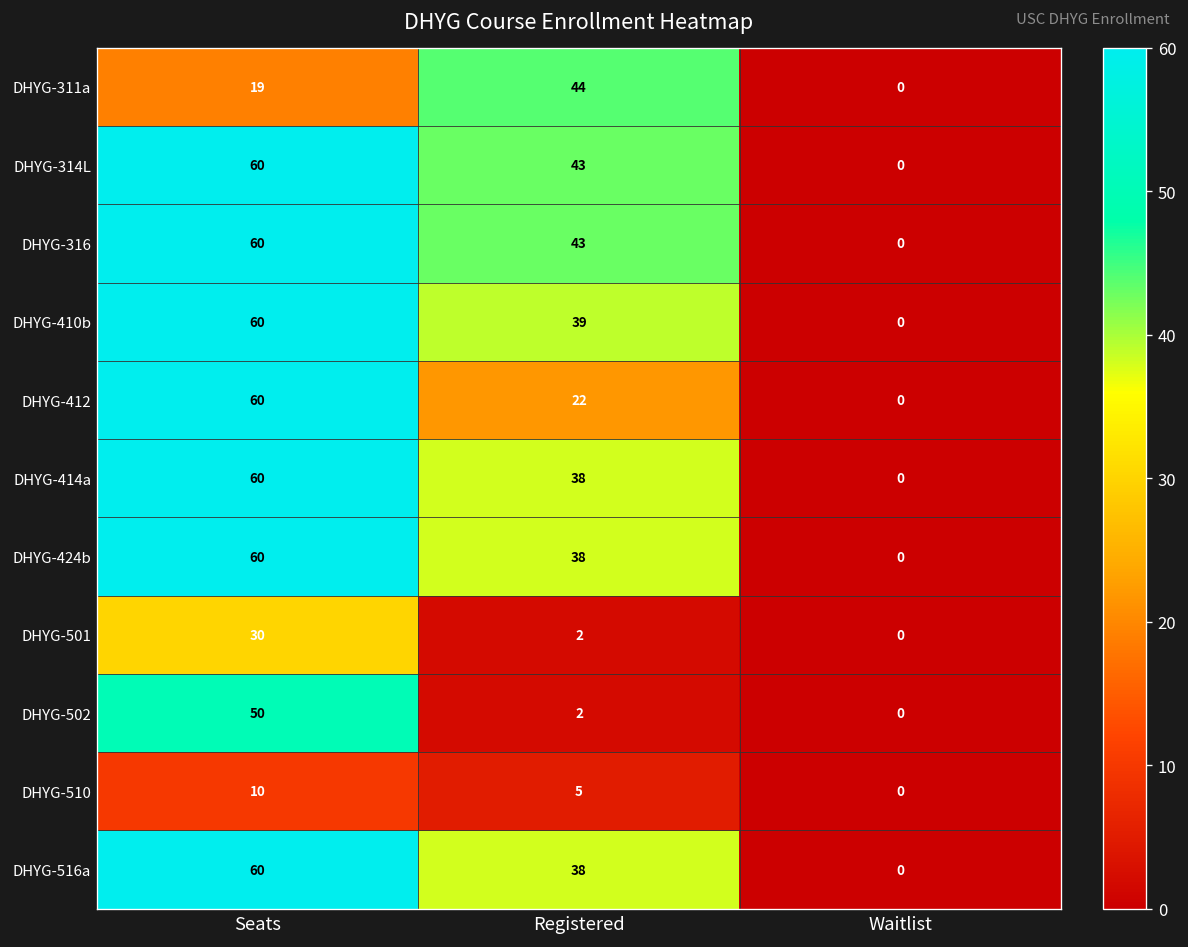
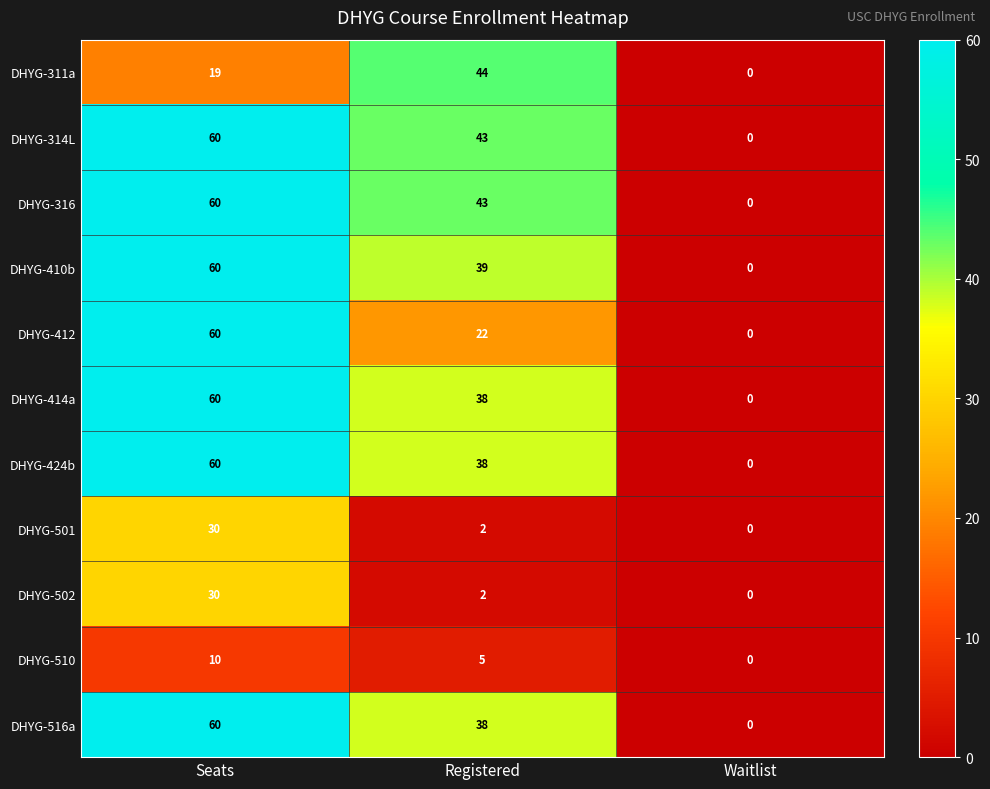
DHYG-502, Seats: 50 -> 30
